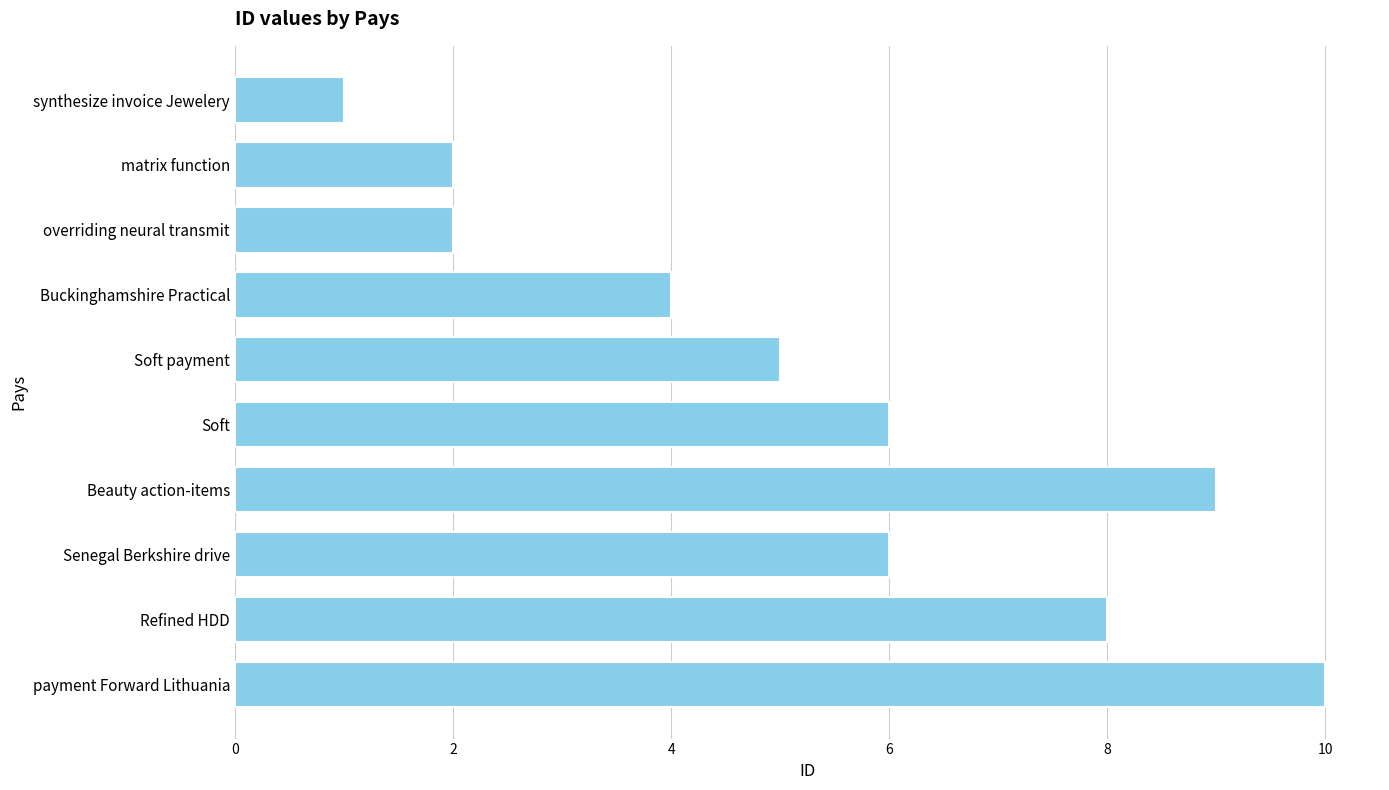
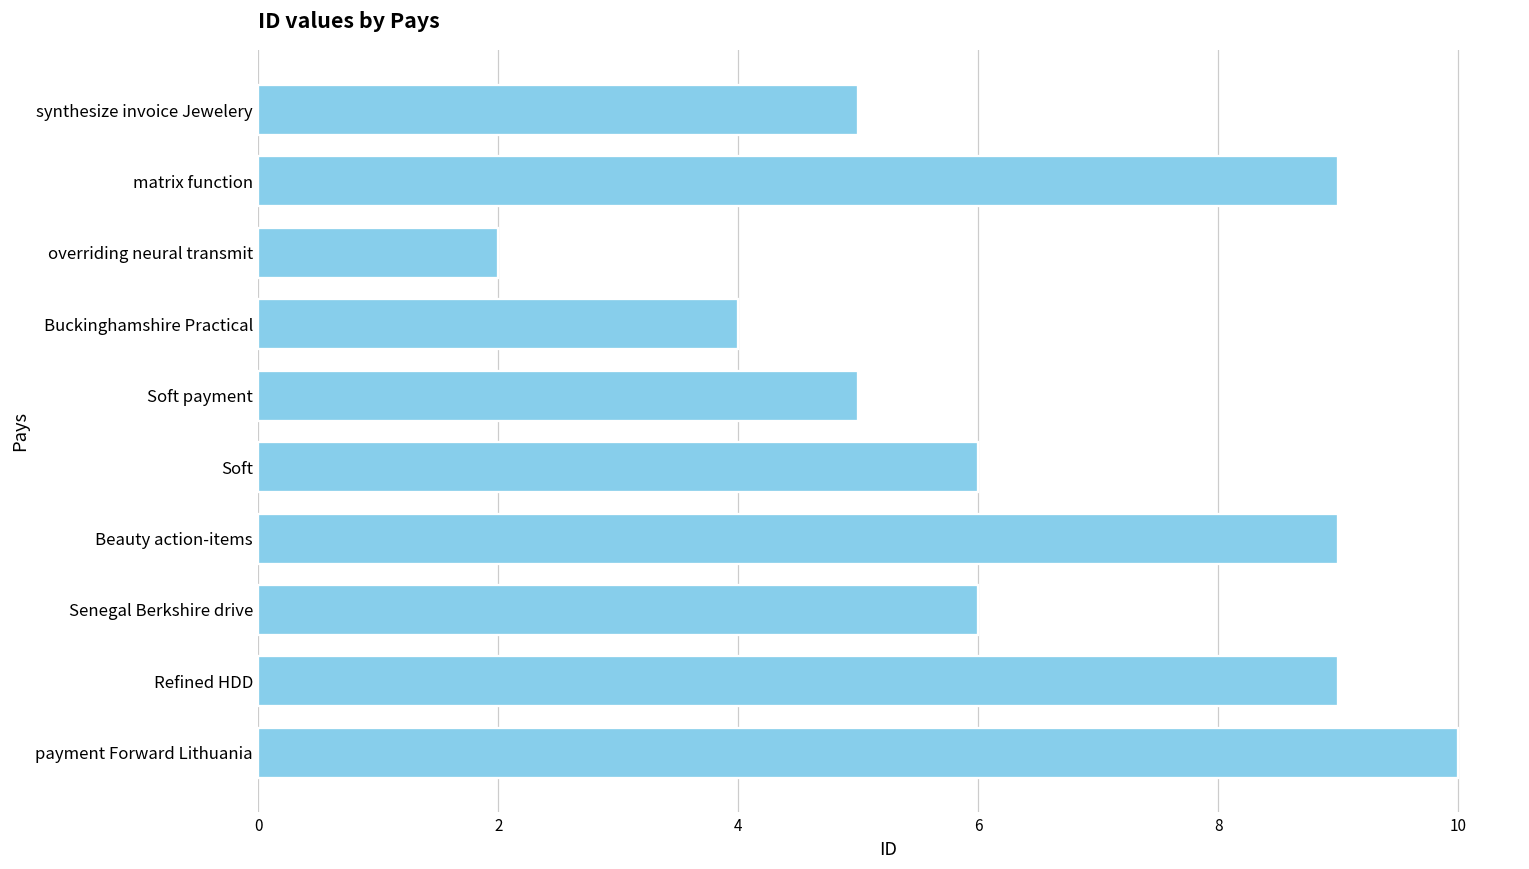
synthesize invoice Jewelery: 1 -> 5
matrix function: 2 -> 9
Refined HDD: 8 -> 9
